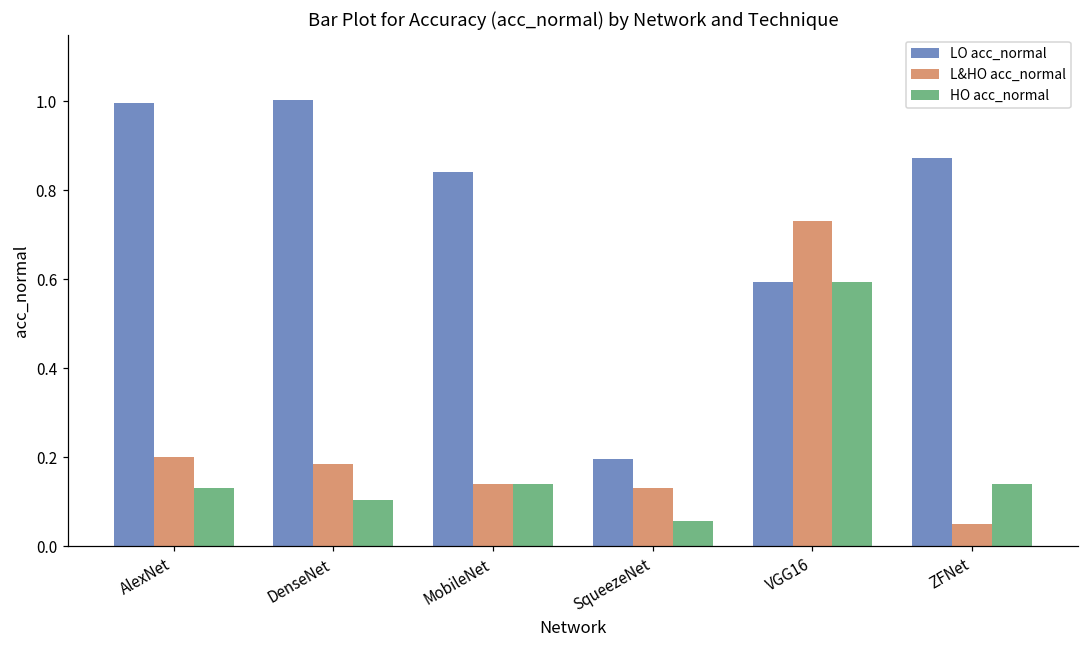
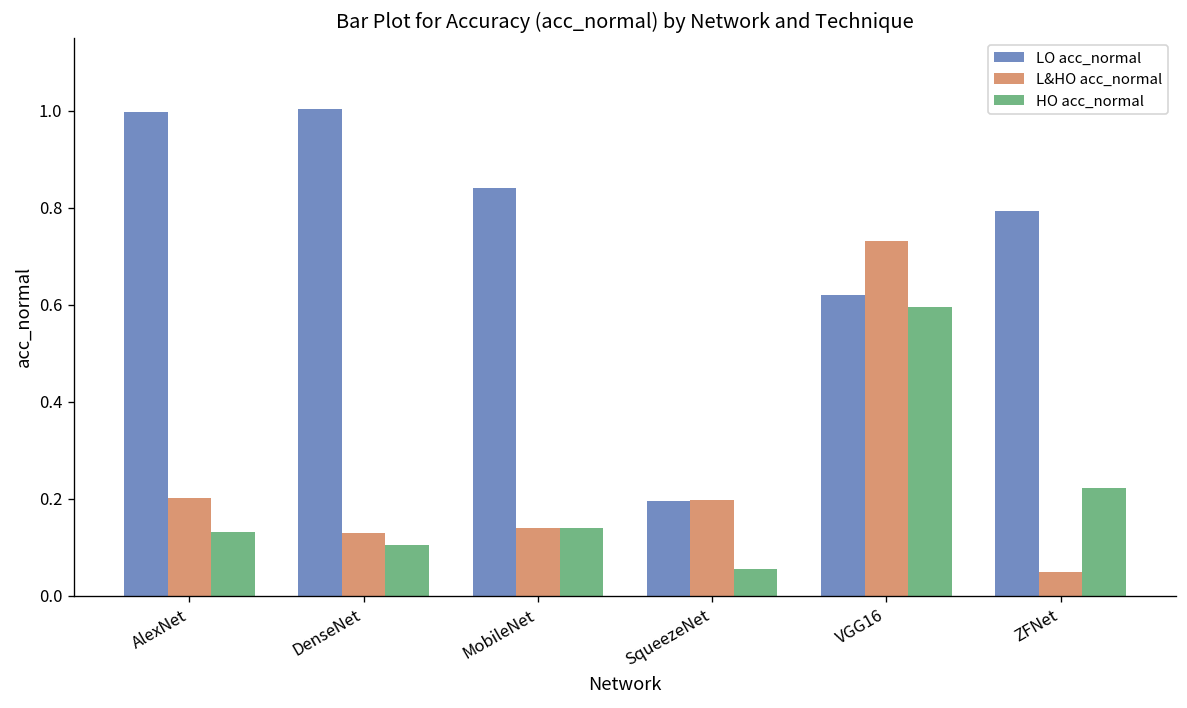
L&HO acc_normal, DenseNet: 0.18 -> 0.13
L&HO acc_normal, SqueezeNet: 0.13 -> 0.20
LO acc_normal, VGG16: 0.59 -> 0.62
LO acc_normal, ZFNet: 0.87 -> 0.79
HO acc_normal, ZFNet: 0.14 -> 0.22
